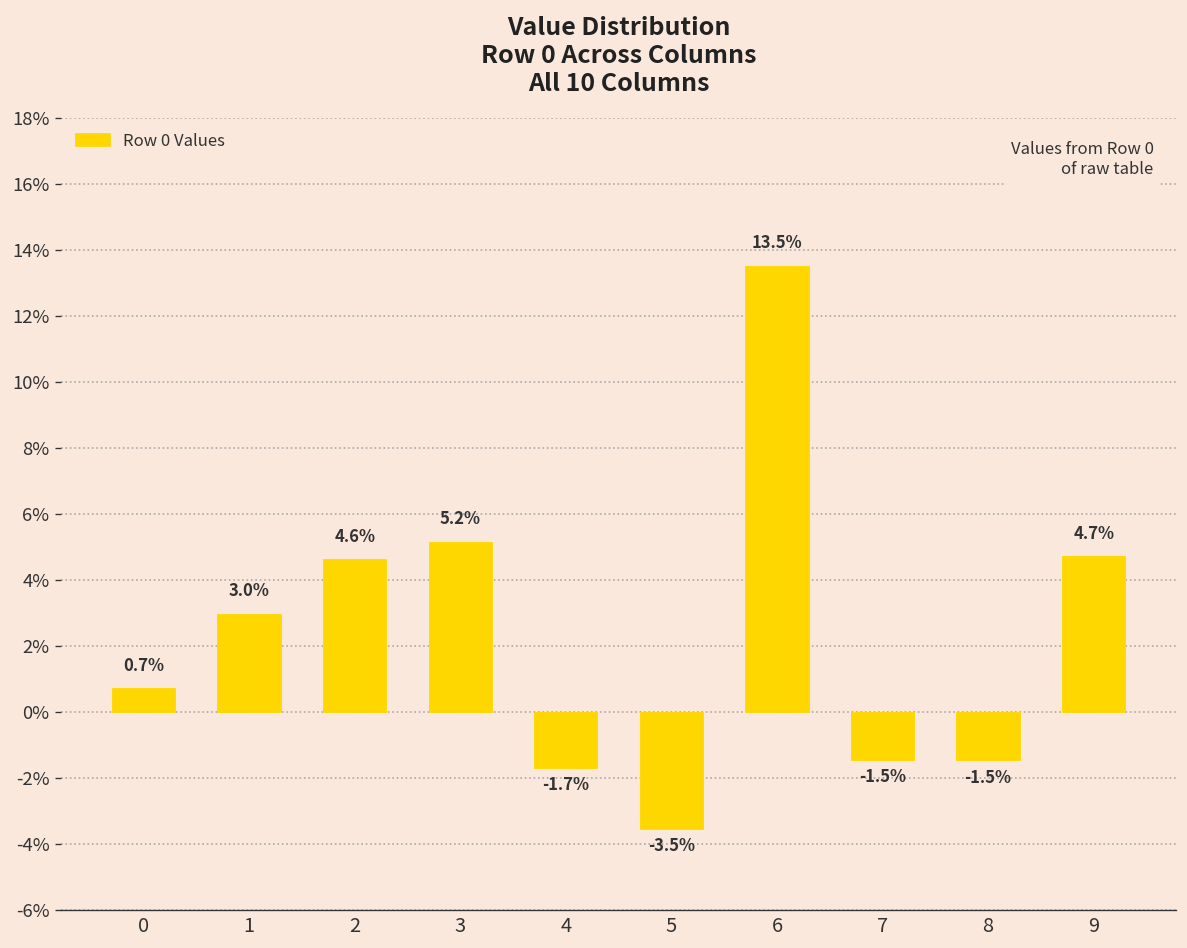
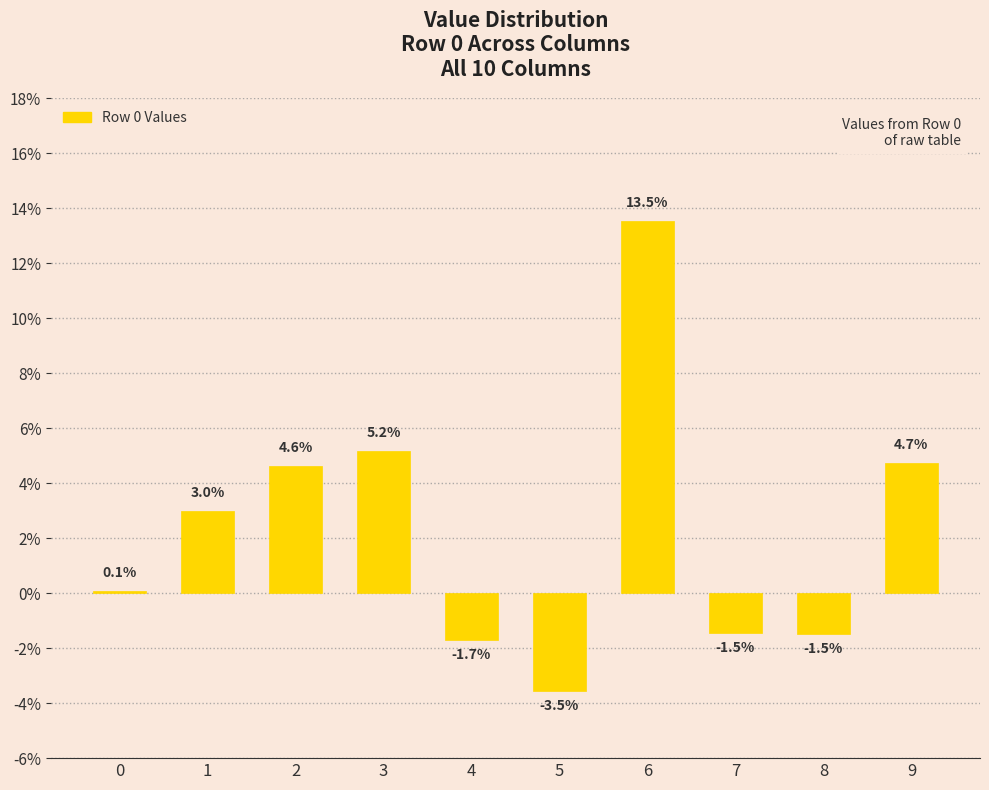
0: 0.7% -> 0.1%
